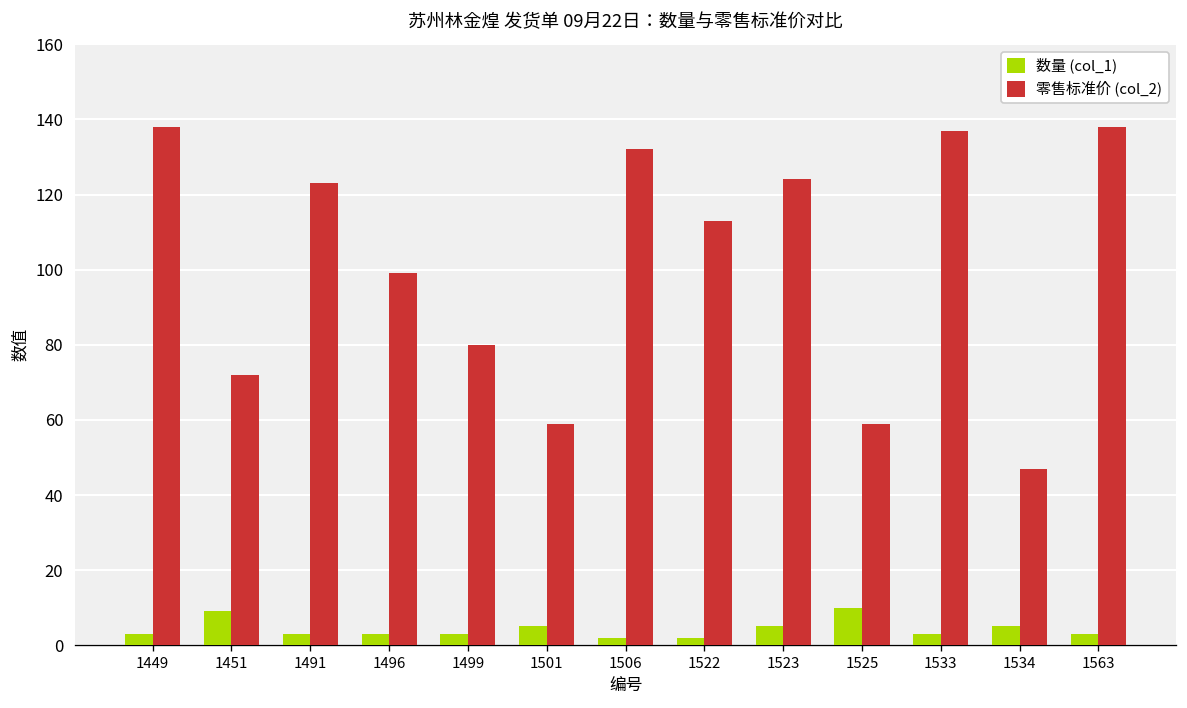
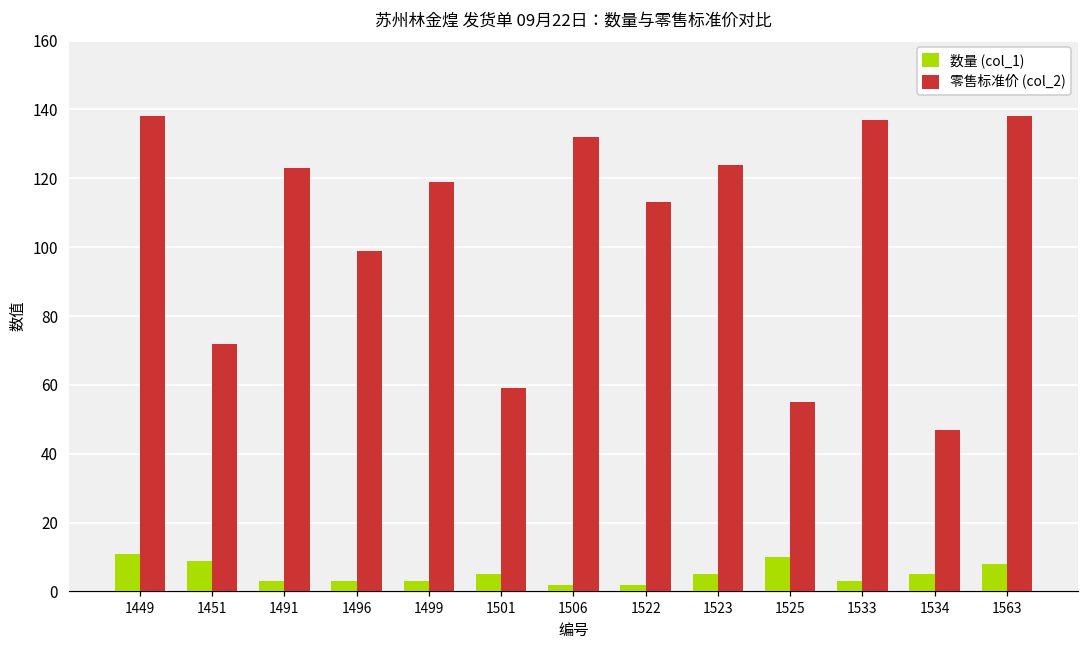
数量 (col_1), 1449: 3 -> 11
零售标准价 (col_2), 1499: 80 -> 119
零售标准价 (col_2), 1525: 59 -> 55
数量 (col_1), 1563: 3 -> 8
